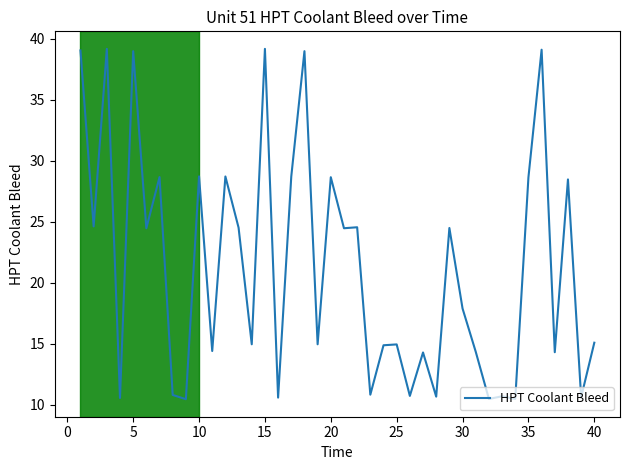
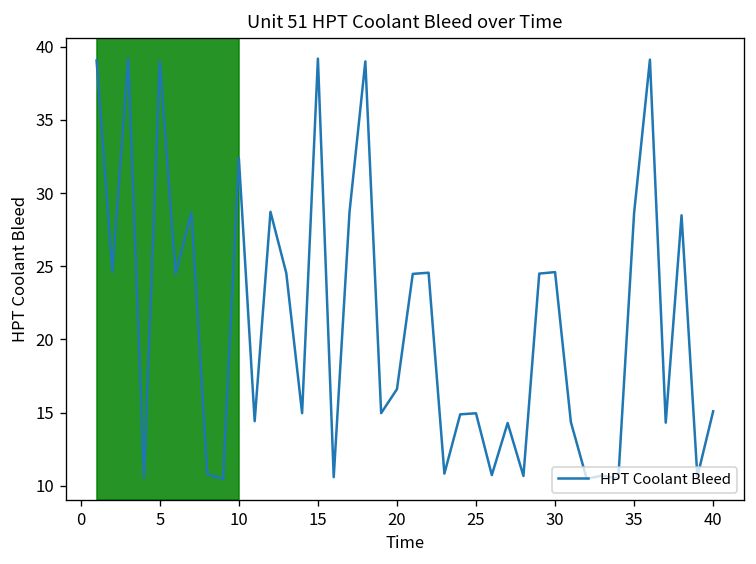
10: 28.7 -> 32.4
20: 28.7 -> 16.6
30: 17.9 -> 24.6
